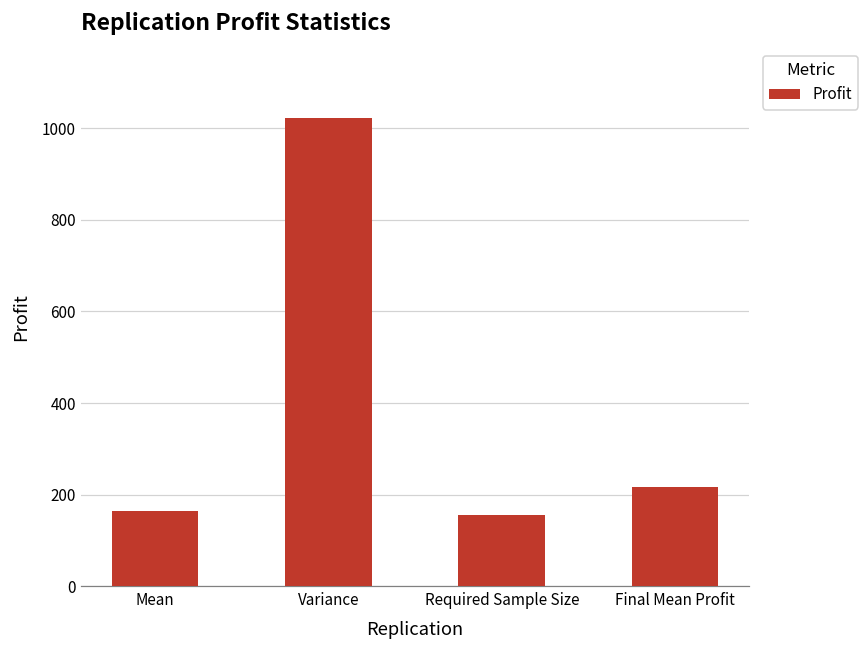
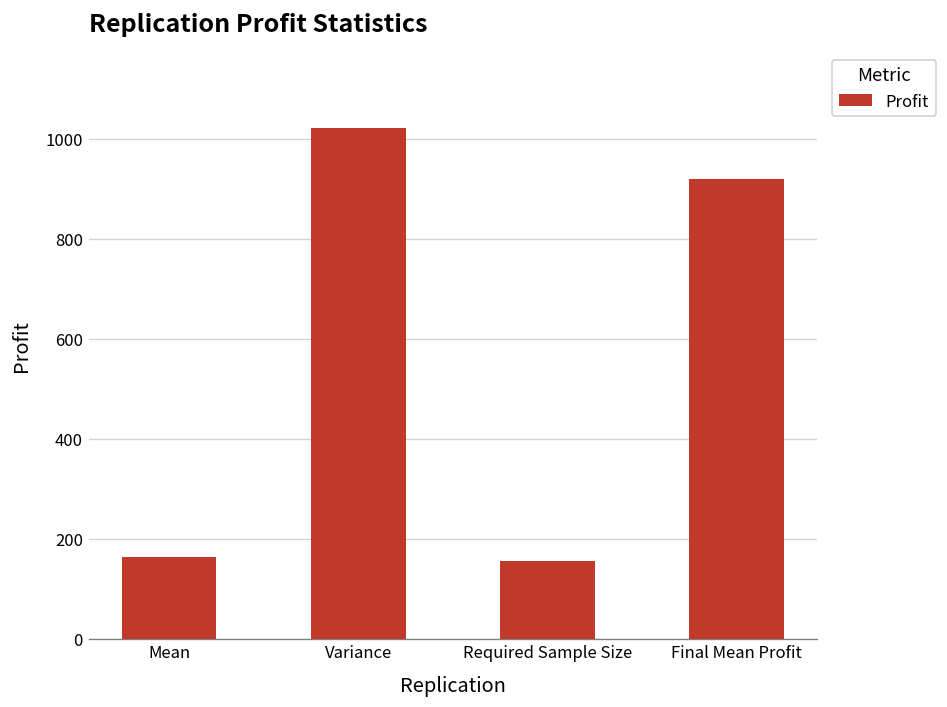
Final Mean Profit: 220 -> 920
